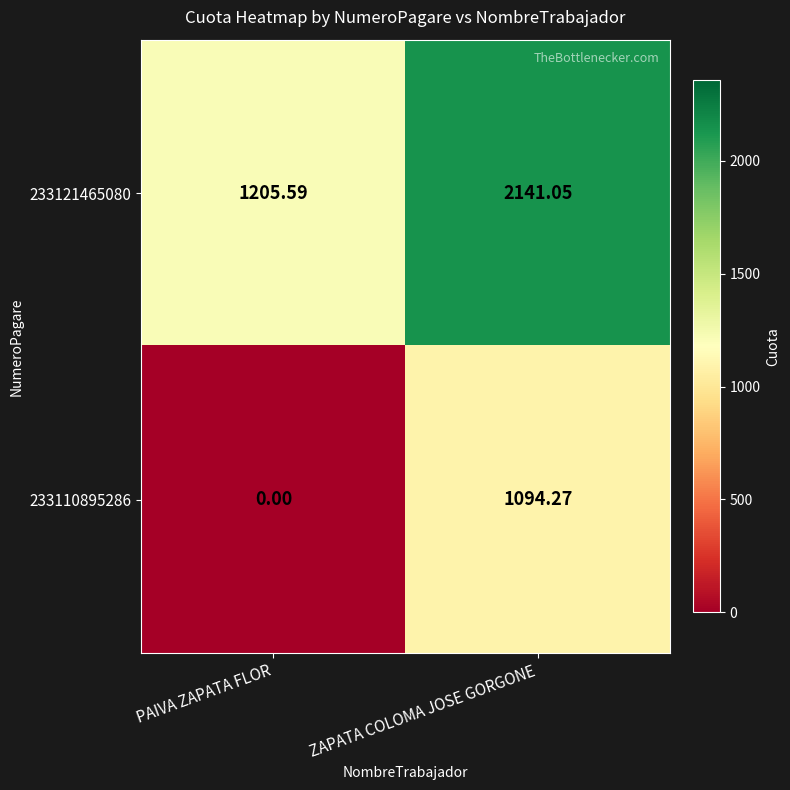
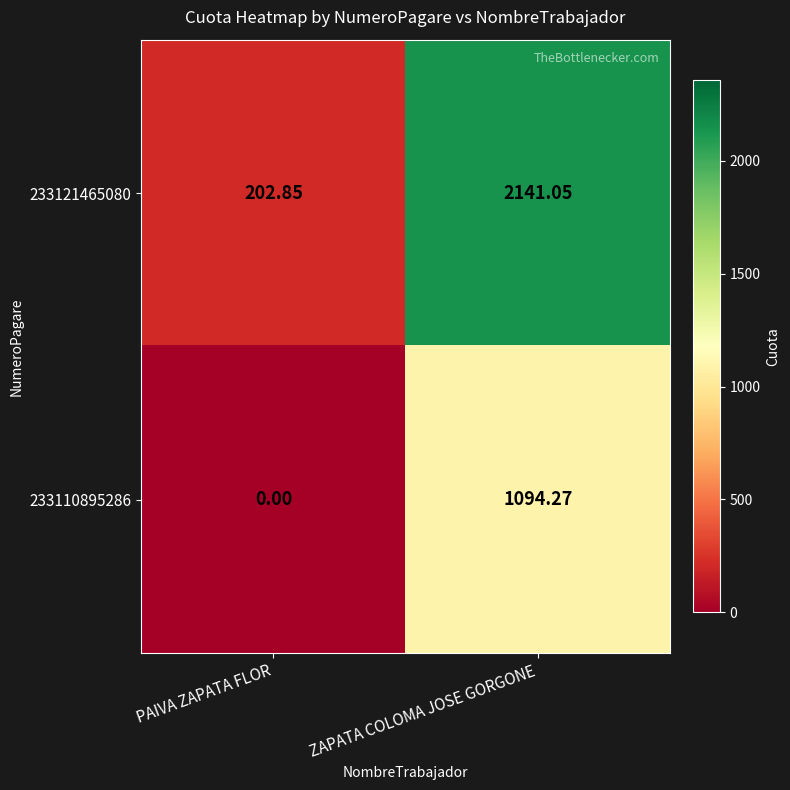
233121465080, PAIVA ZAPATA FLOR: 1205.59 -> 202.85
